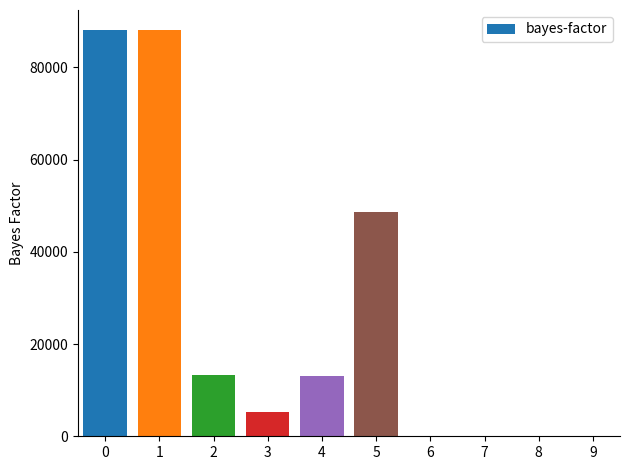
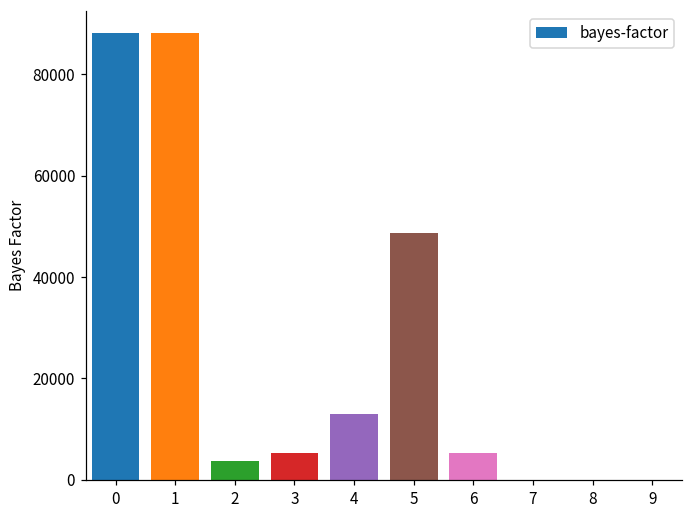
2: 13000 -> 4000
6: 0 -> 5000
